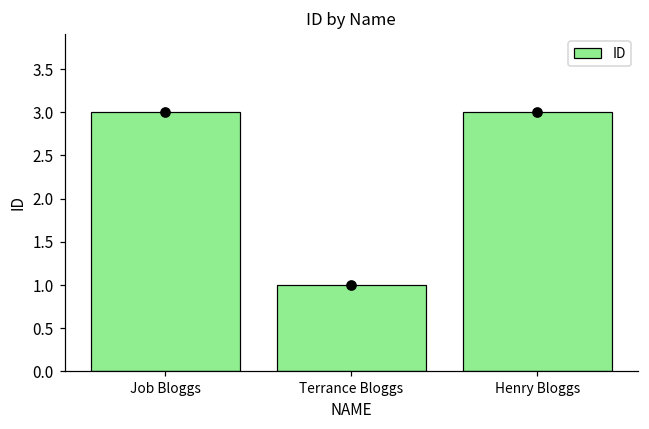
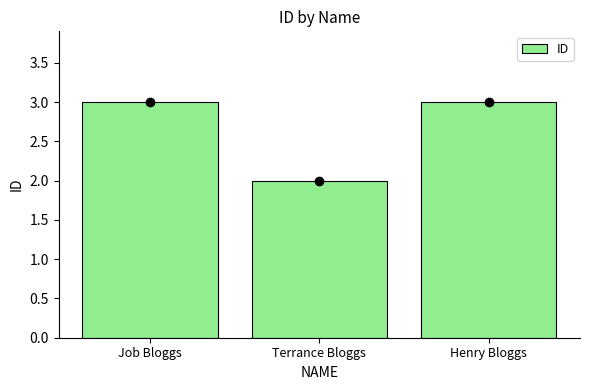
ID, Terrance Bloggs: 1 -> 2
